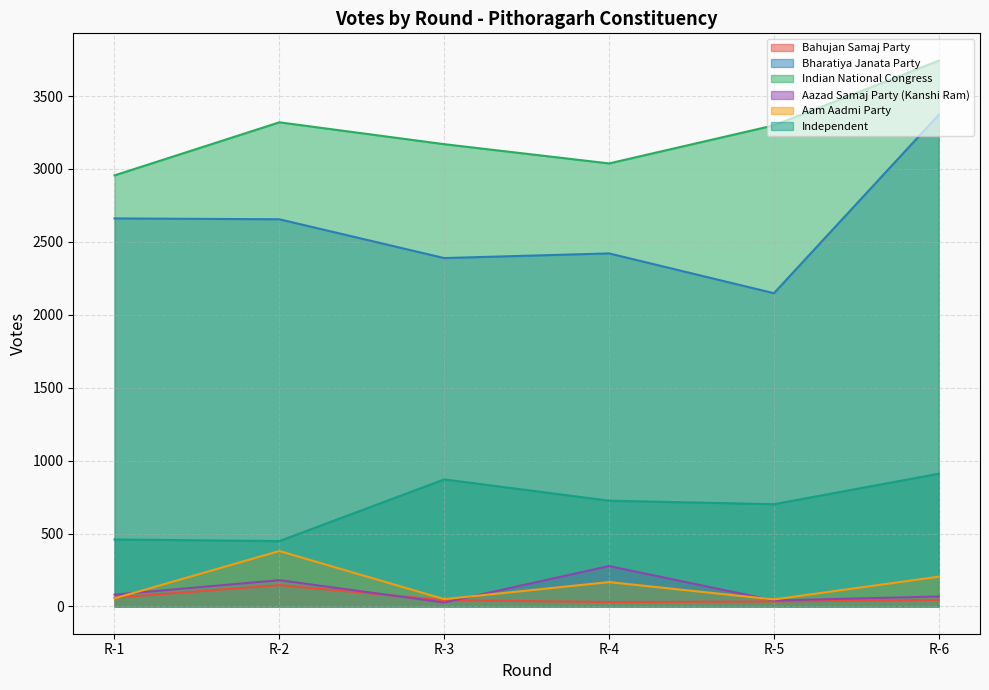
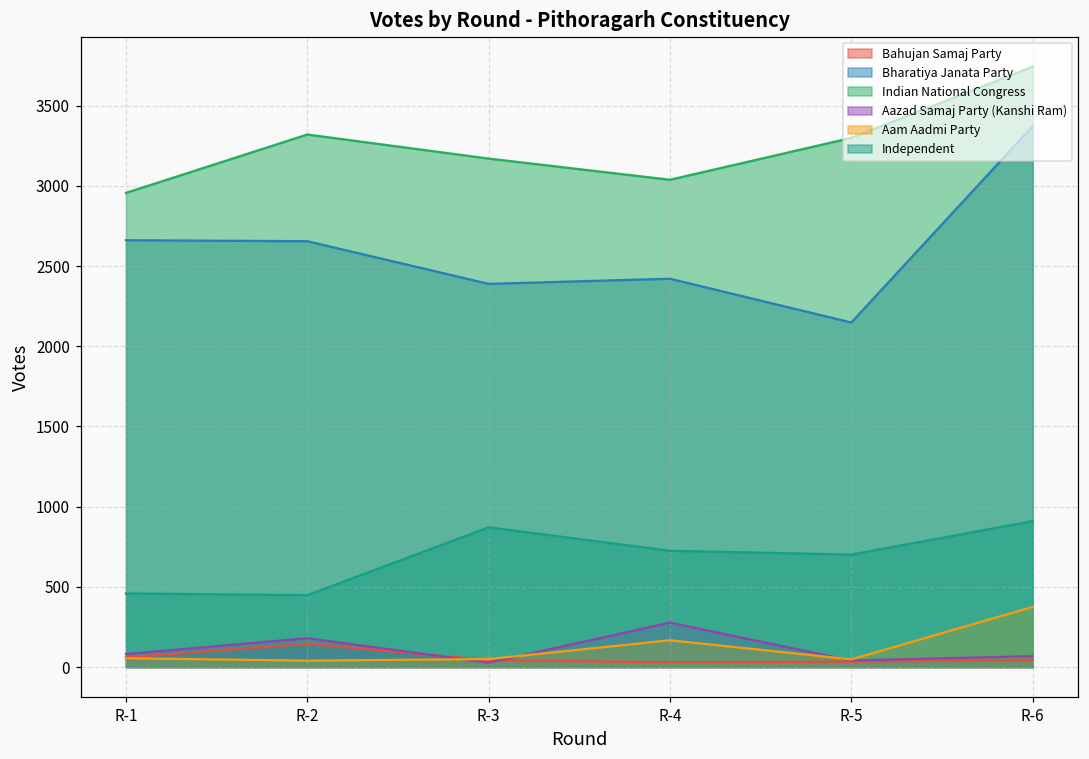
Aam Aadmi Party, R-2: 380 -> 40
Aam Aadmi Party, R-6: 200 -> 380
